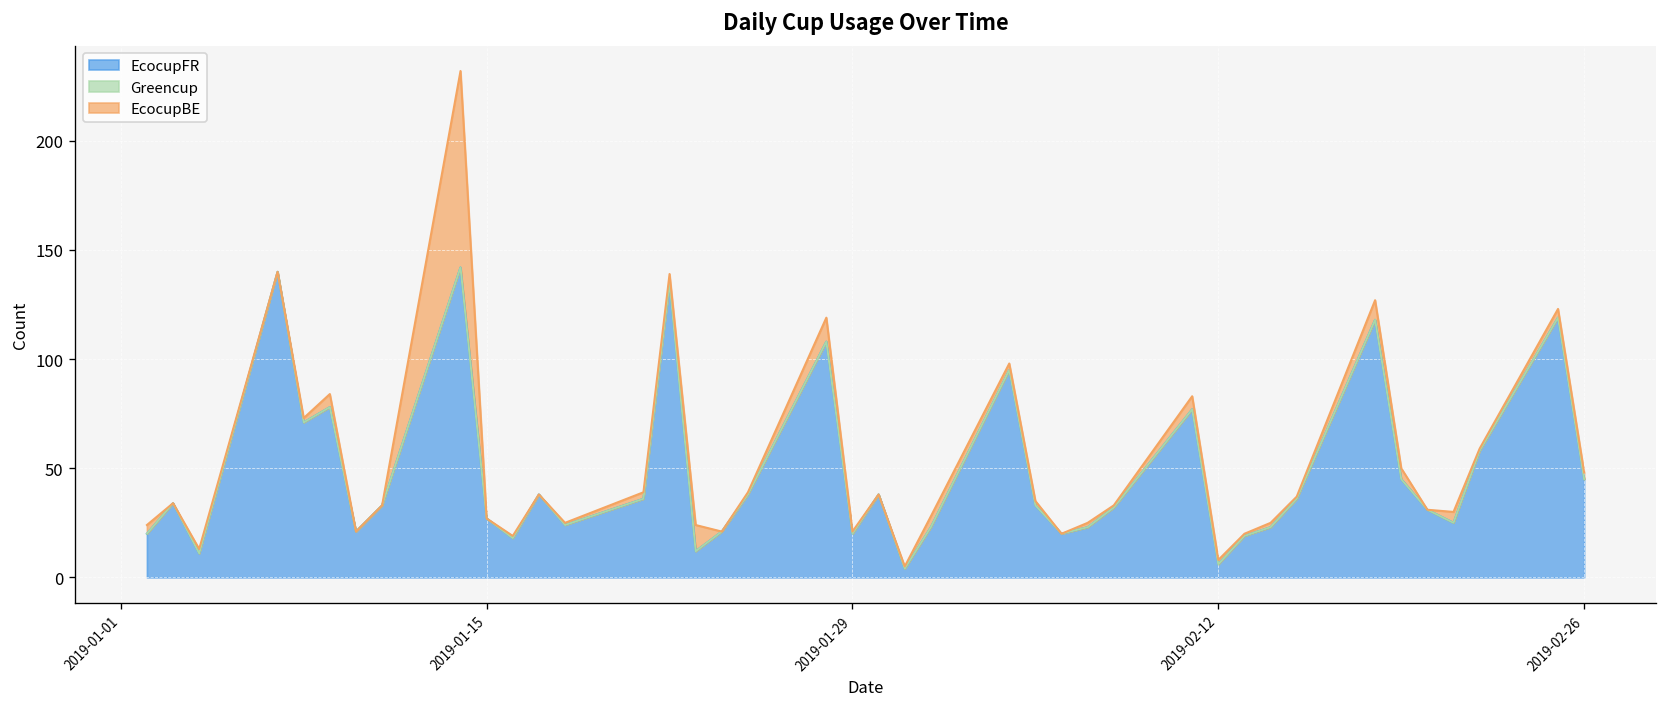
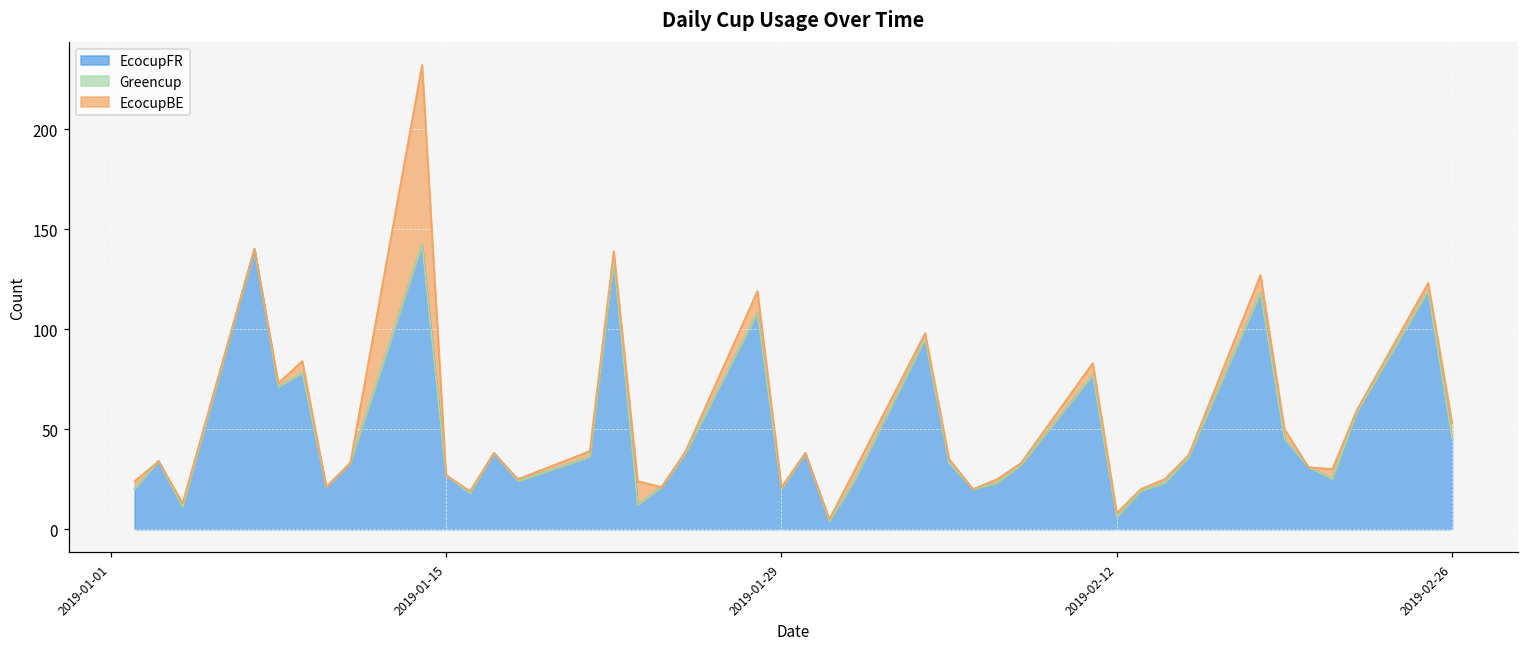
EcocupBE, 2019-02-26: 3 -> 8
